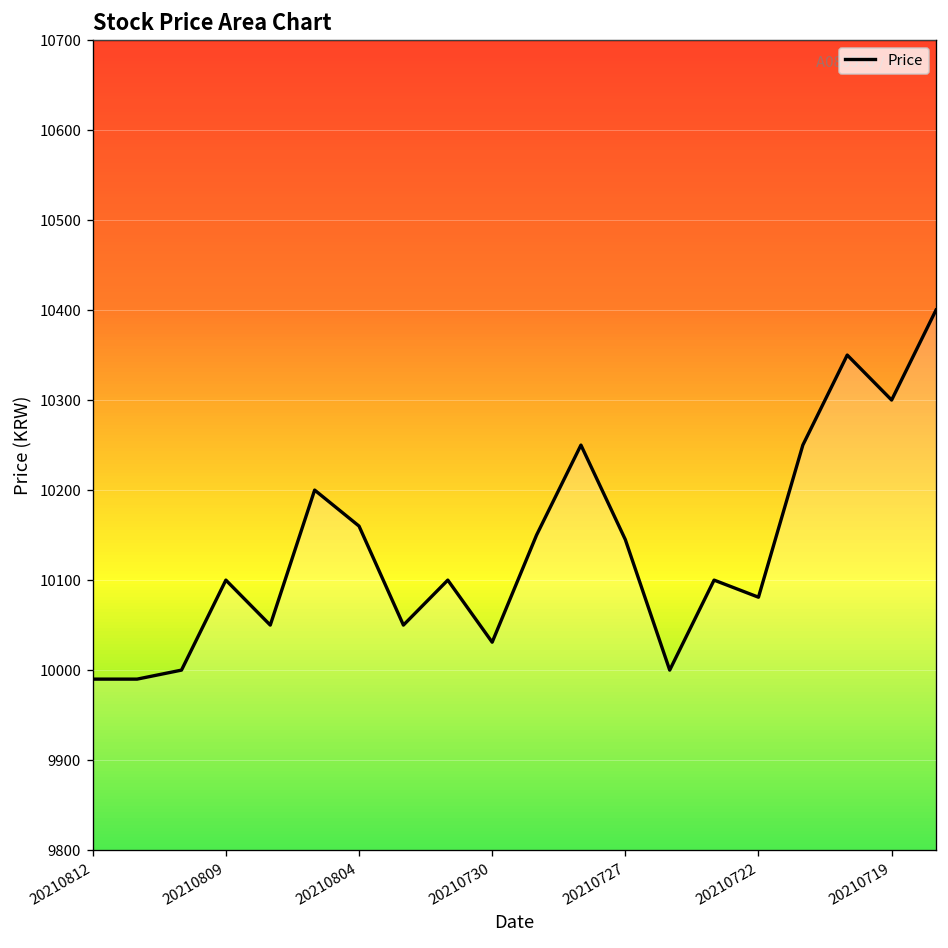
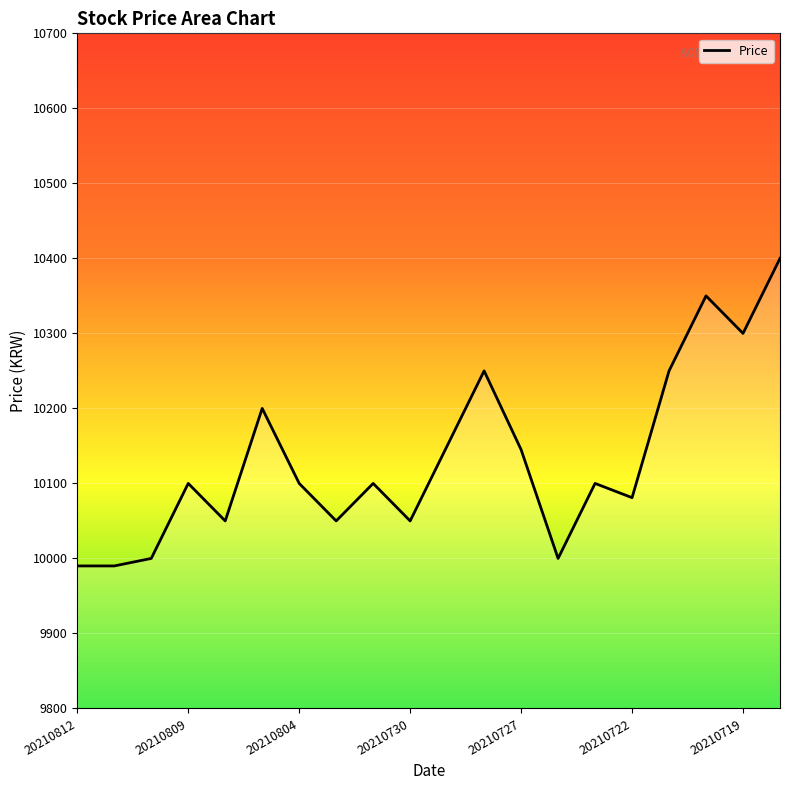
20210804: 10160 -> 10100
20210730: 10030 -> 10050
